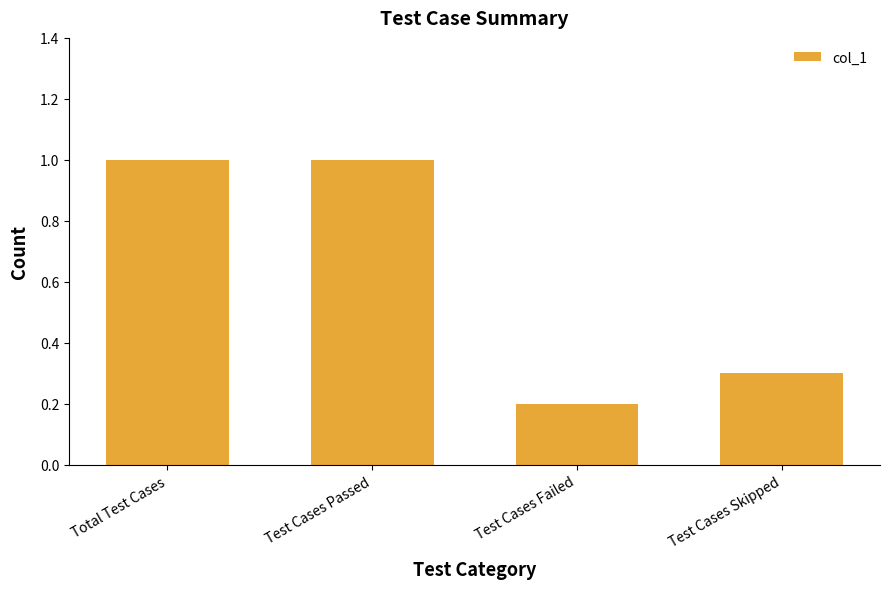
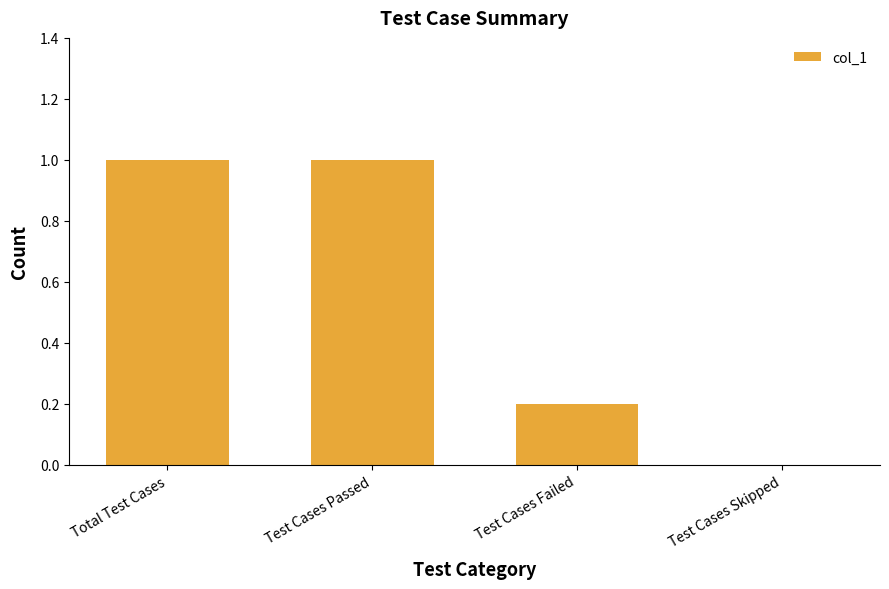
Test Cases Skipped: 0.3 -> 0.0
